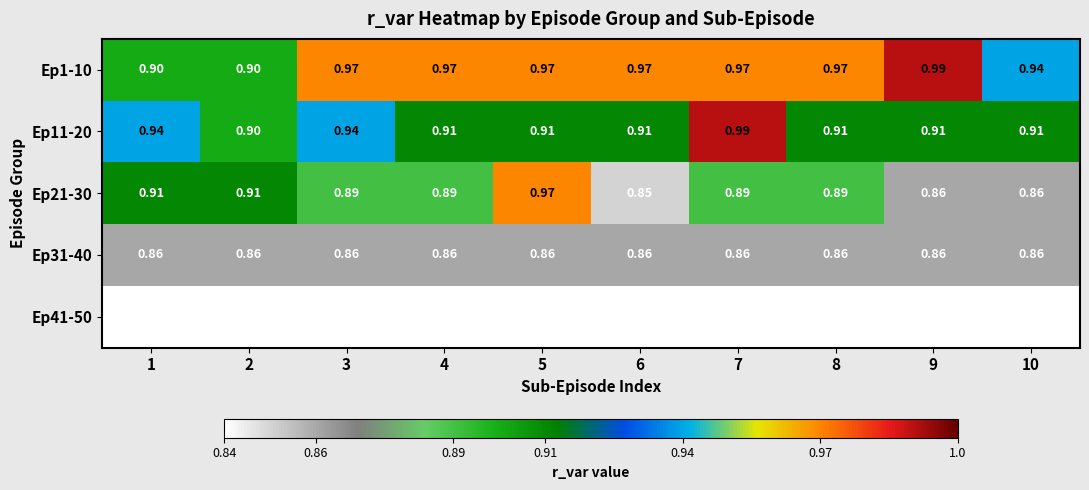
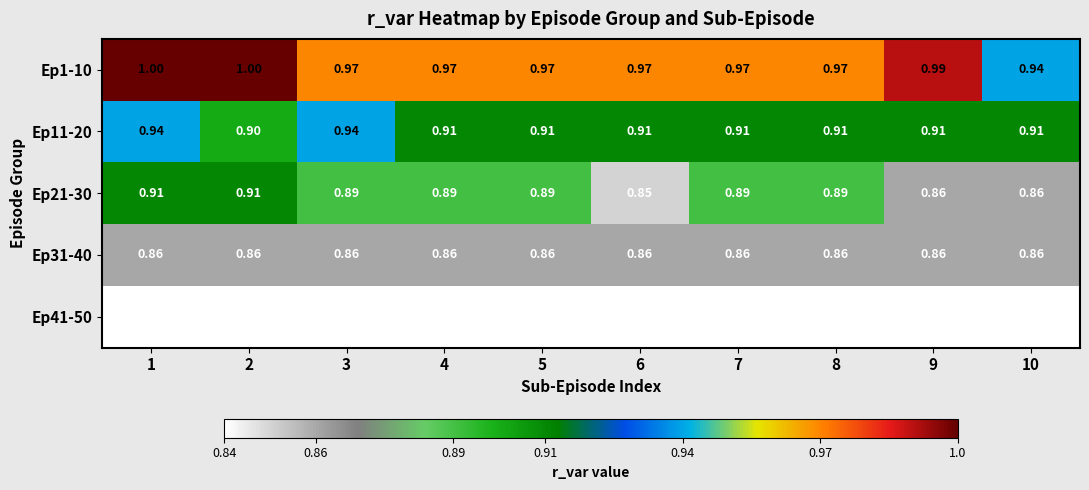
Ep1-10, 1: 0.90 -> 1.00
Ep1-10, 2: 0.90 -> 1.00
Ep11-20, 7: 0.99 -> 0.91
Ep21-30, 5: 0.97 -> 0.89
